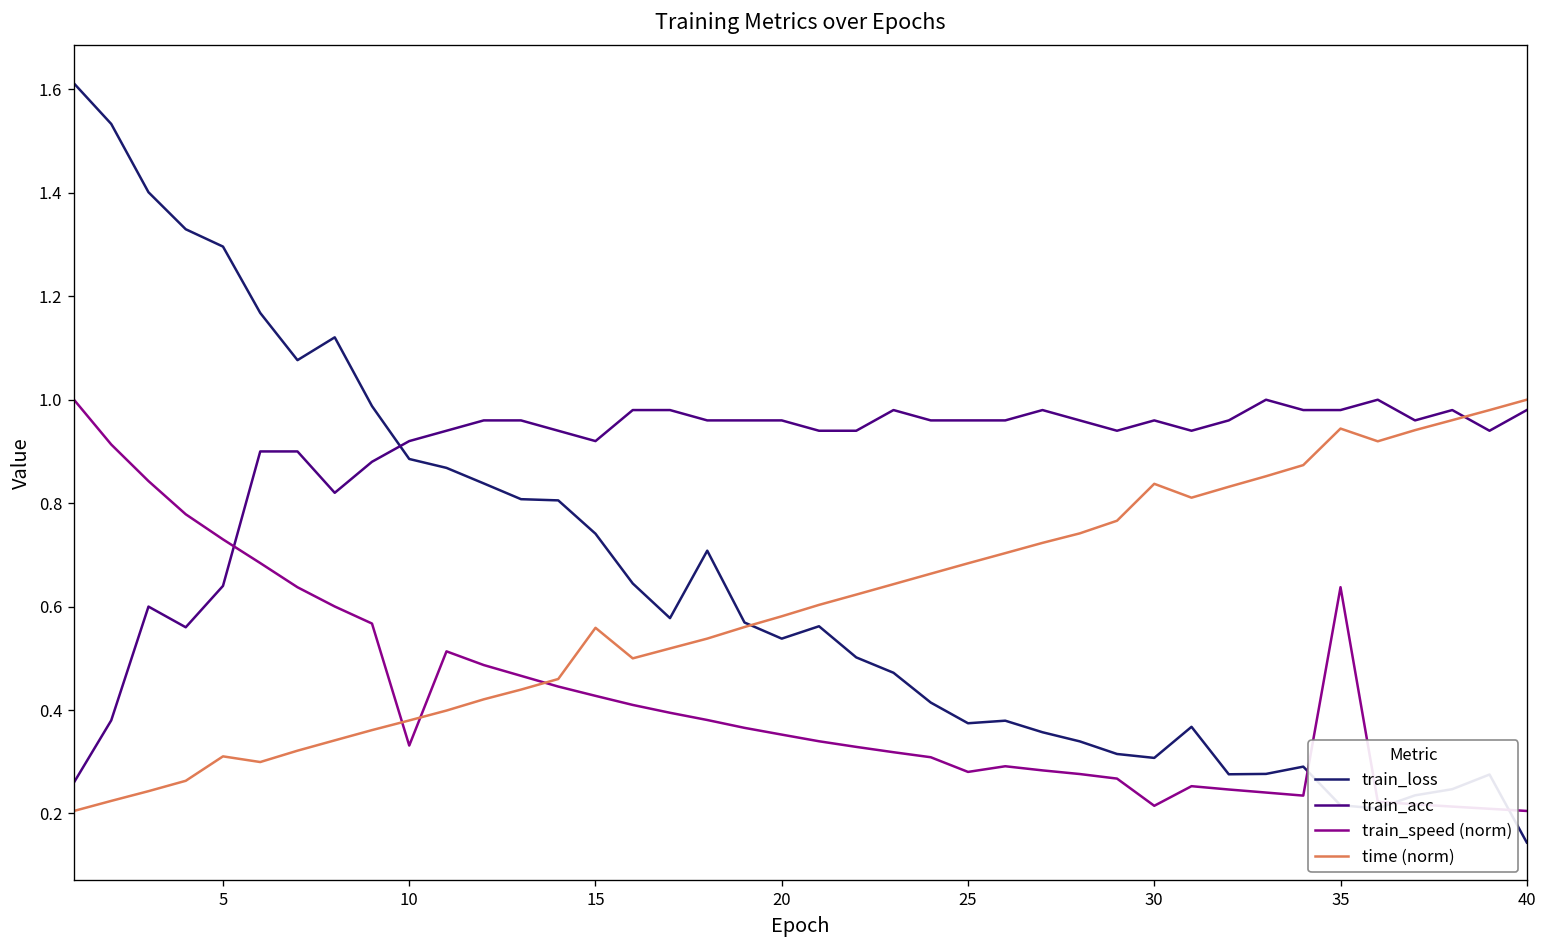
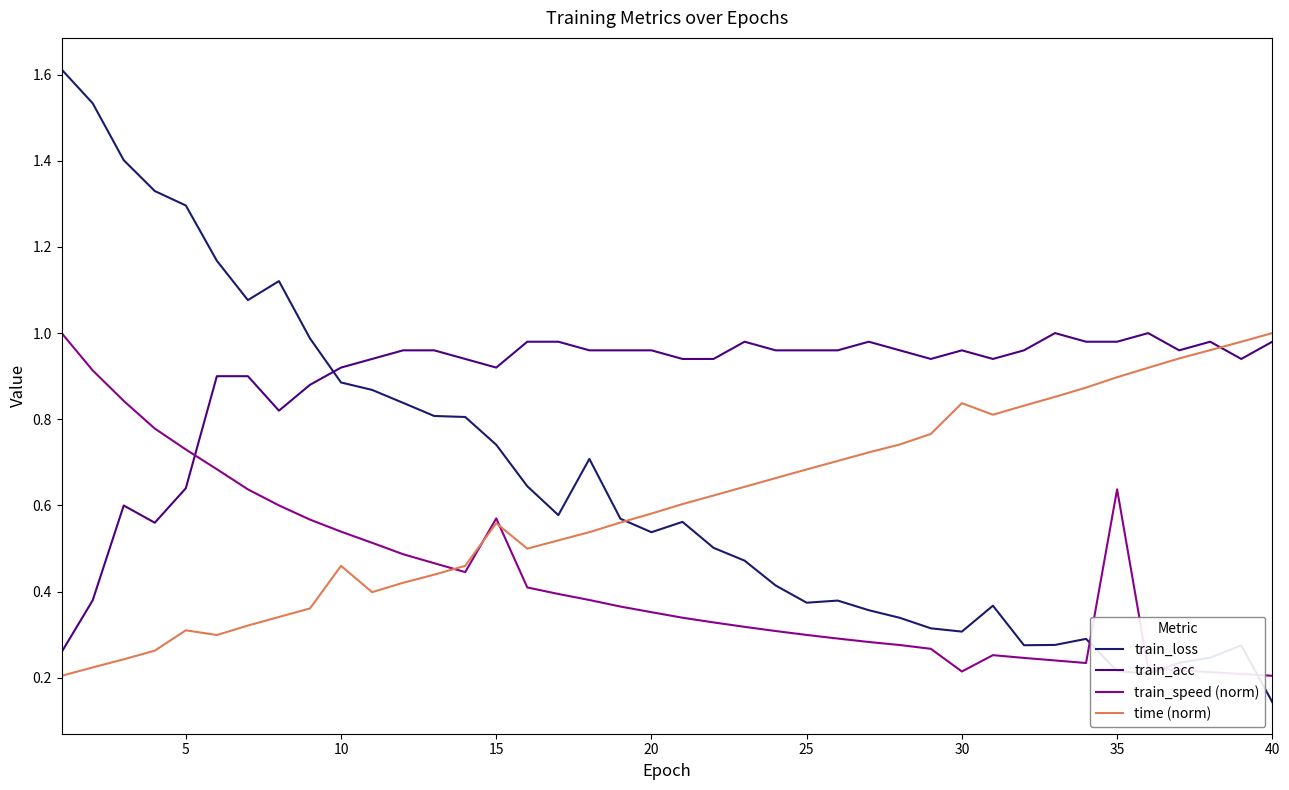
train_speed (norm), 10: 0.33 -> 0.54
time (norm), 10: 0.38 -> 0.46
train_speed (norm), 15: 0.43 -> 0.57
train_speed (norm), 25: 0.28 -> 0.30
time (norm), 35: 0.94 -> 0.90
